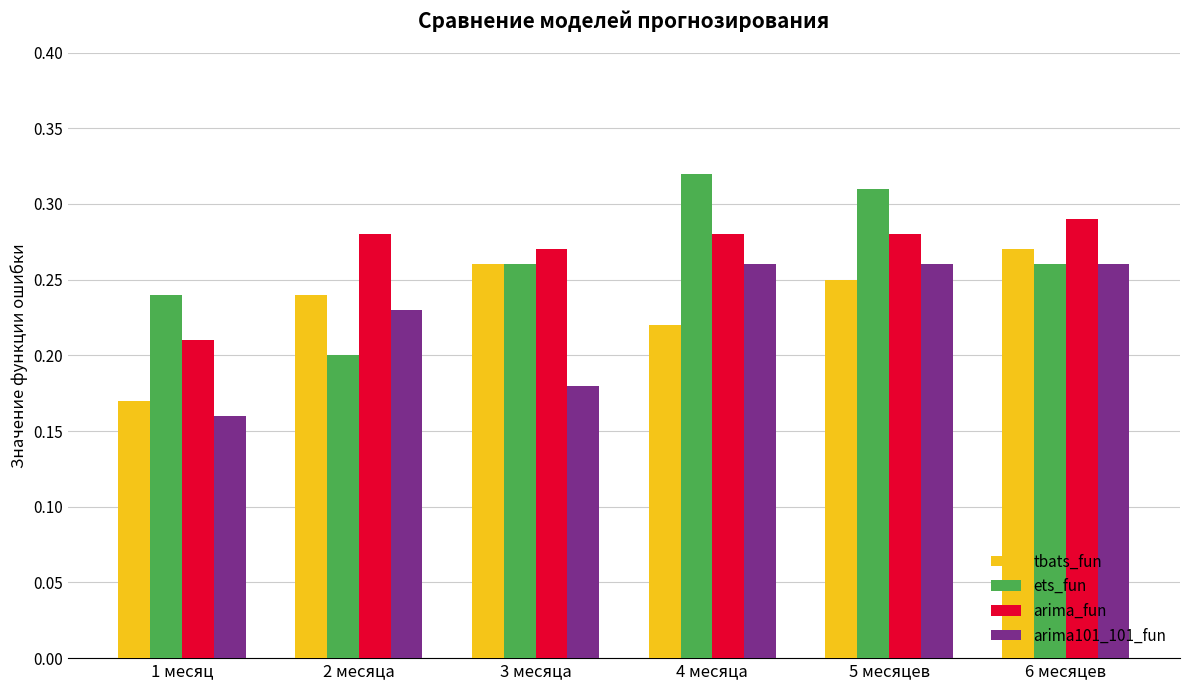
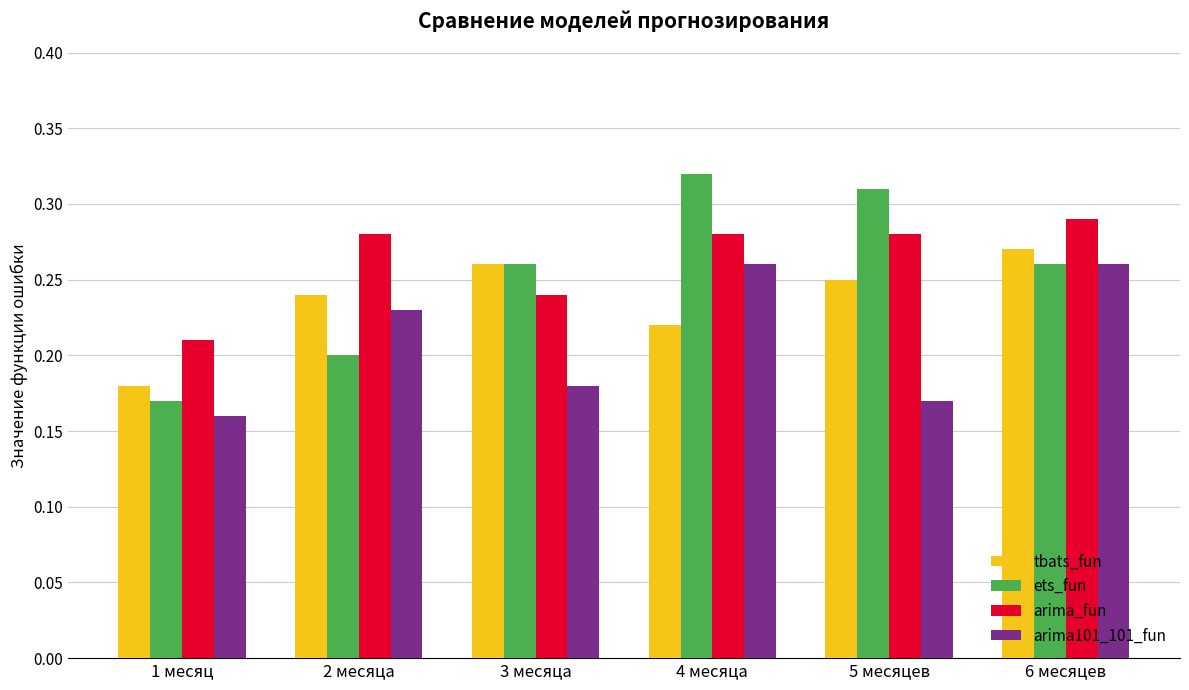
tbats_fun, 1 месяц: 0.17 -> 0.18
ets_fun, 1 месяц: 0.24 -> 0.17
arima_fun, 3 месяца: 0.27 -> 0.24
arima101_101_fun, 5 месяцев: 0.26 -> 0.17
